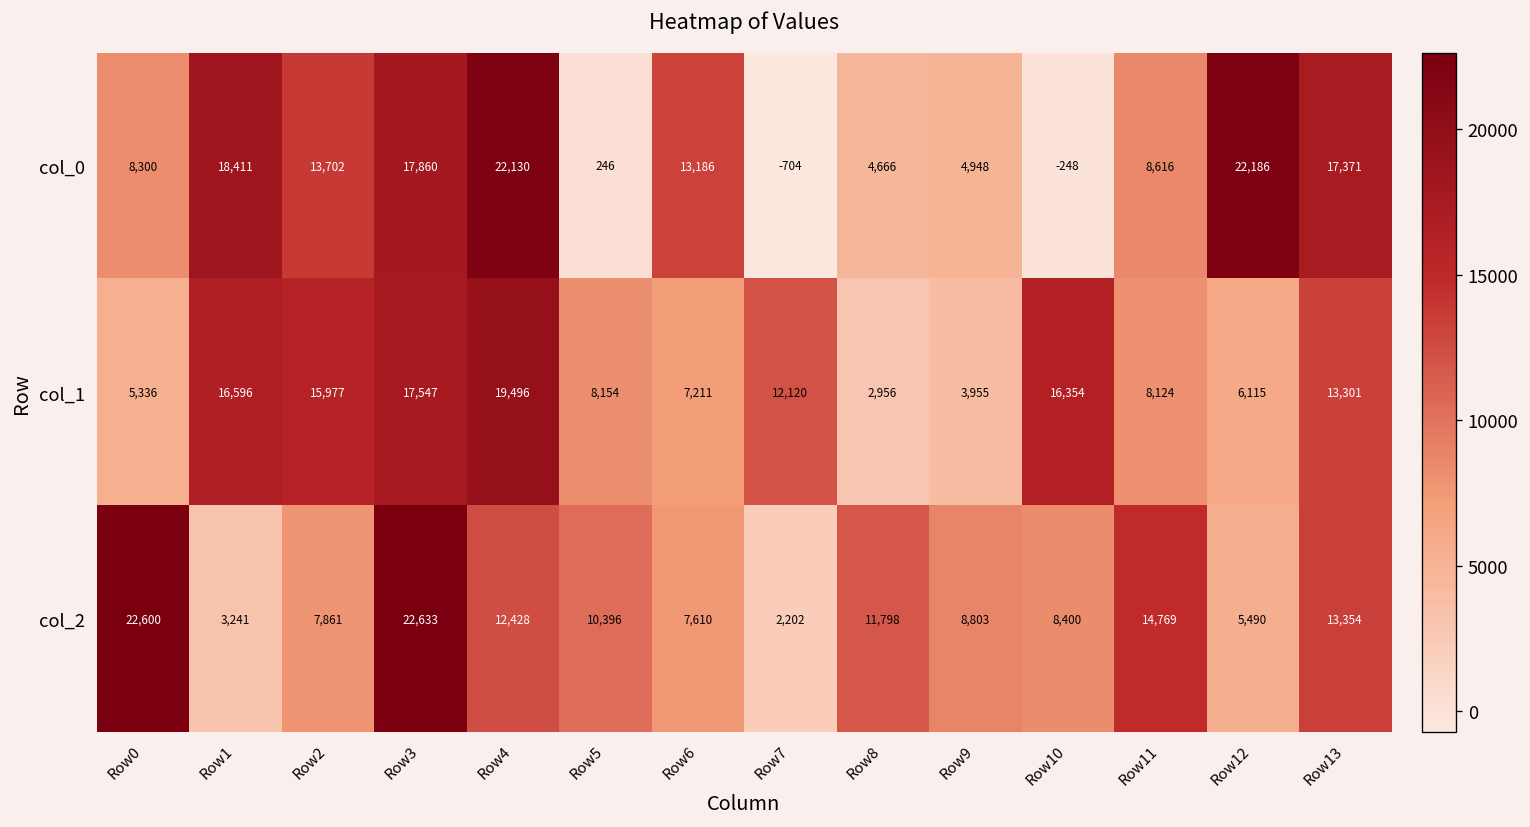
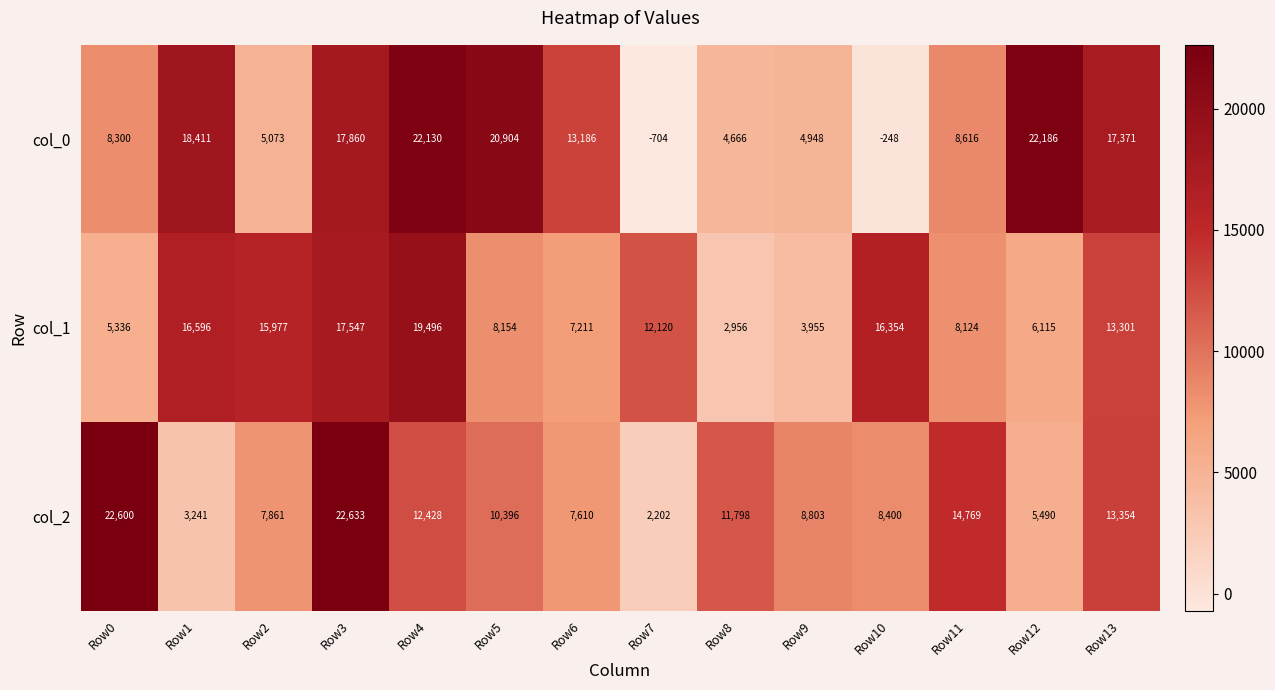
col_0, Row2: 13,702 -> 5,073
col_0, Row5: 246 -> 20,904
